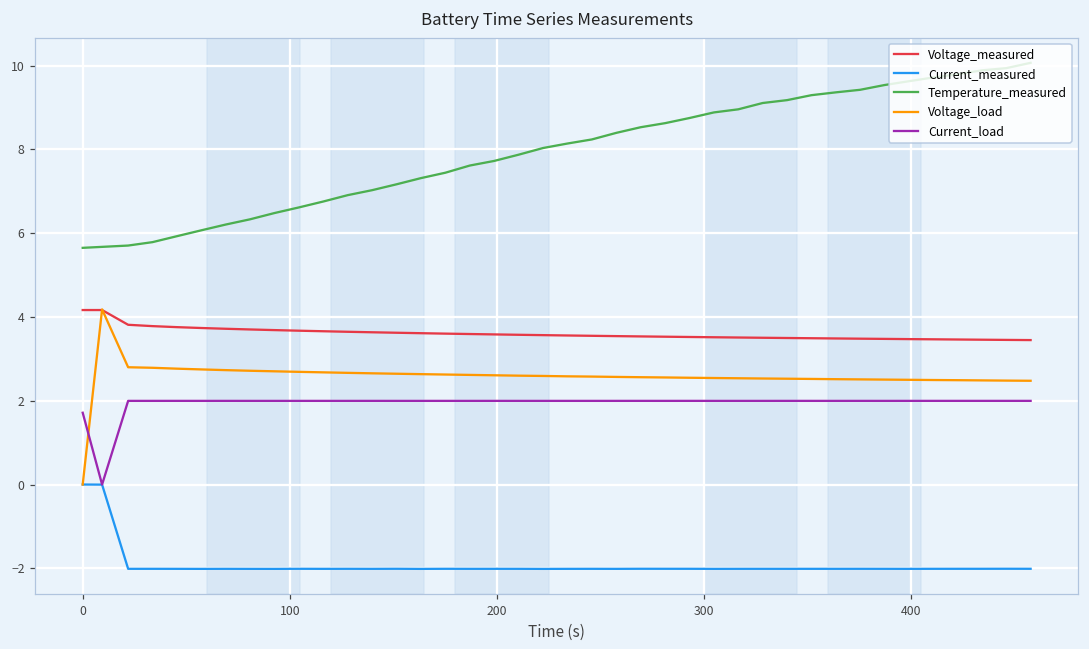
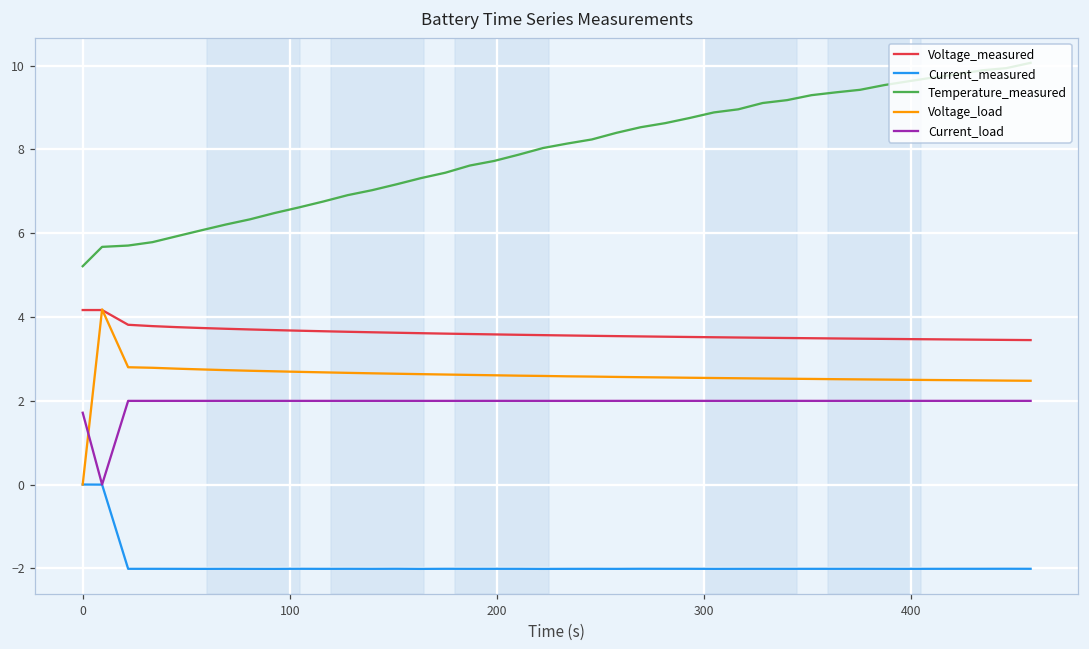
Temperature_measured, 0: 5.7 -> 5.2
